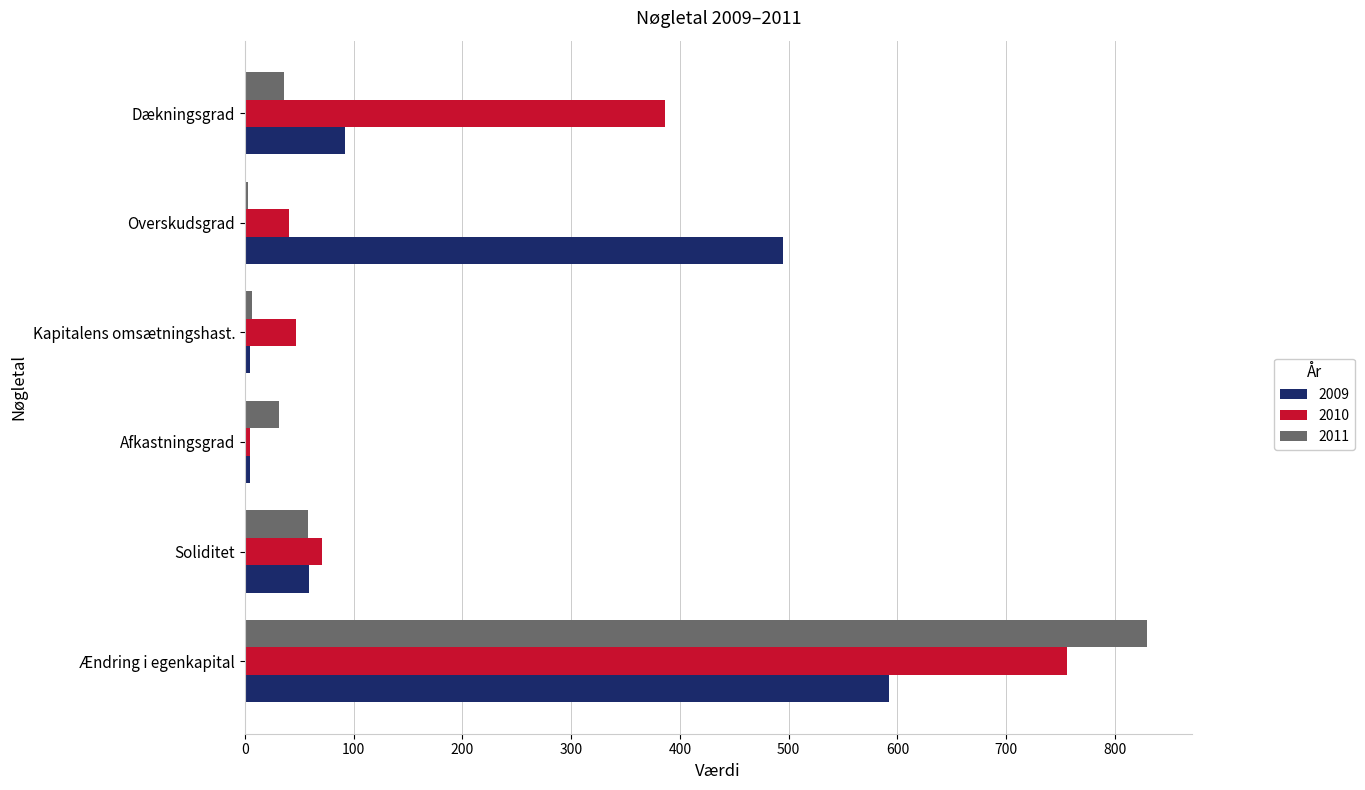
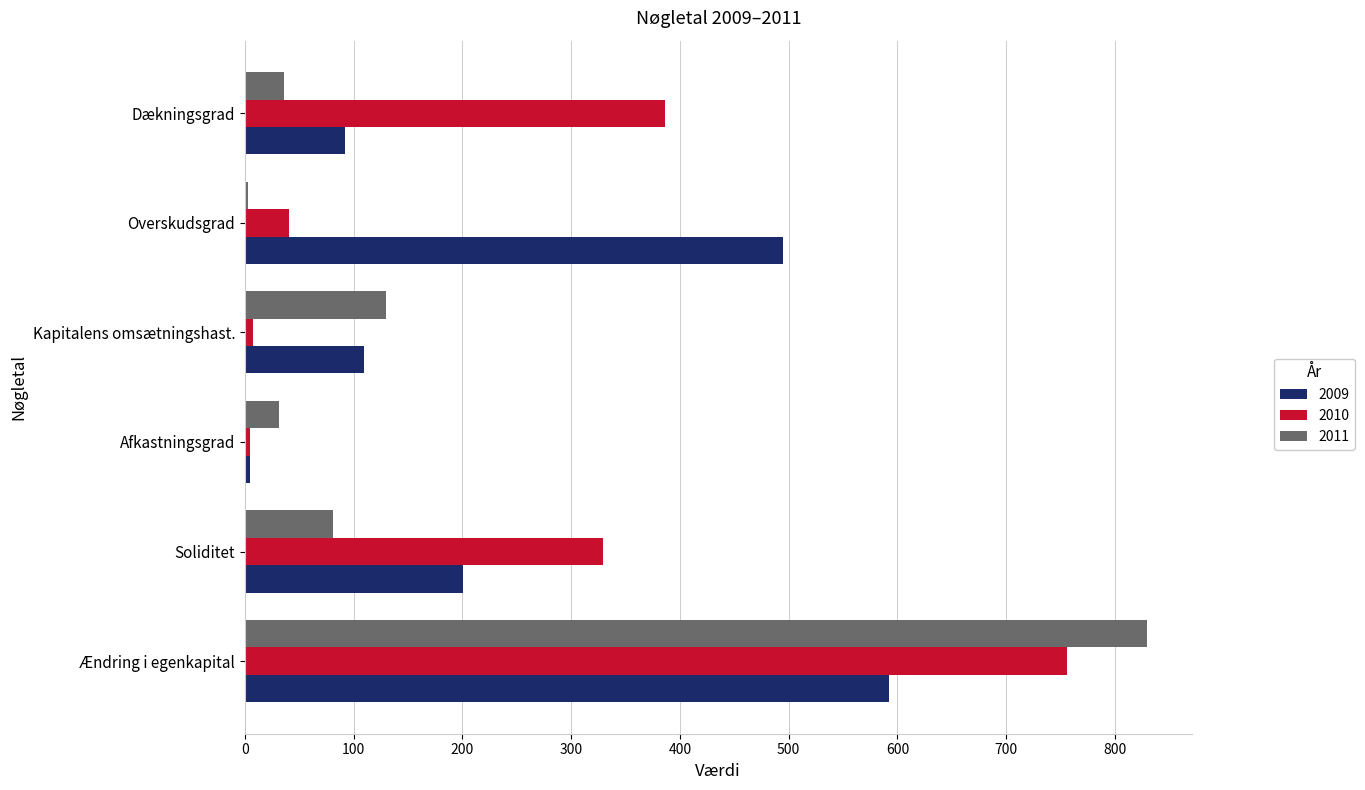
2011, Kapitalens omsætningshast.: 6 -> 130
2010, Kapitalens omsætningshast.: 47 -> 7
2009, Kapitalens omsætningshast.: 4 -> 109
2011, Soliditet: 58 -> 81
2010, Soliditet: 71 -> 329
2009, Soliditet: 59 -> 201
